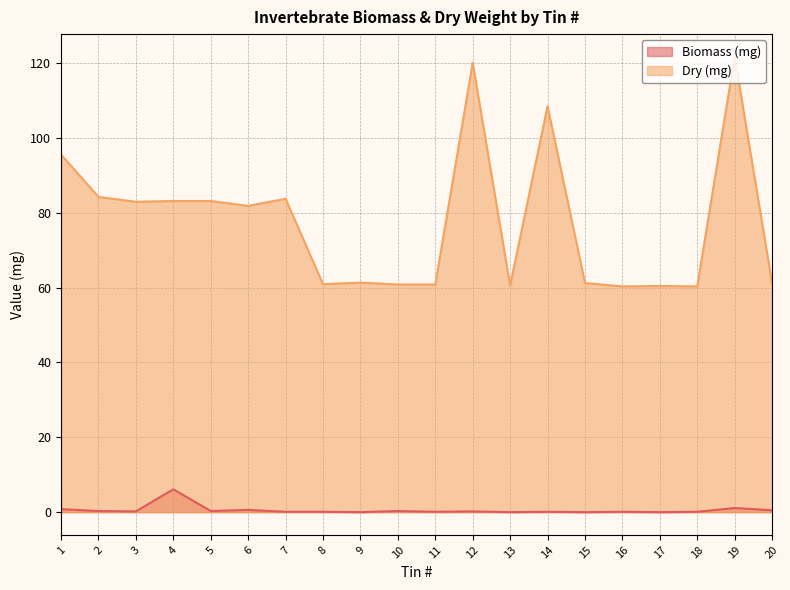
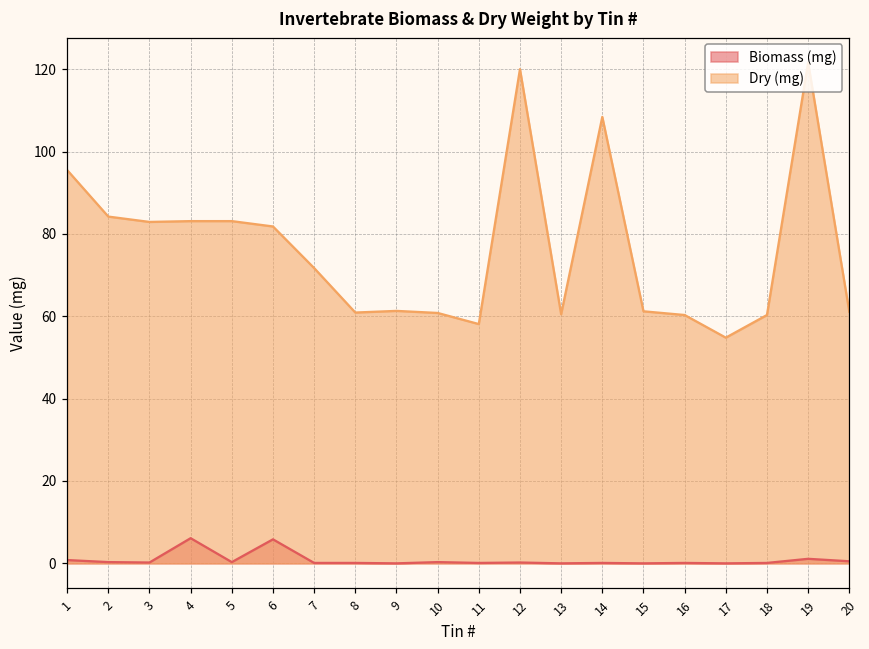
Biomass (mg), 6: 1 -> 6
Dry (mg), 7: 84 -> 72
Dry (mg), 11: 61 -> 58
Dry (mg), 17: 60 -> 55
